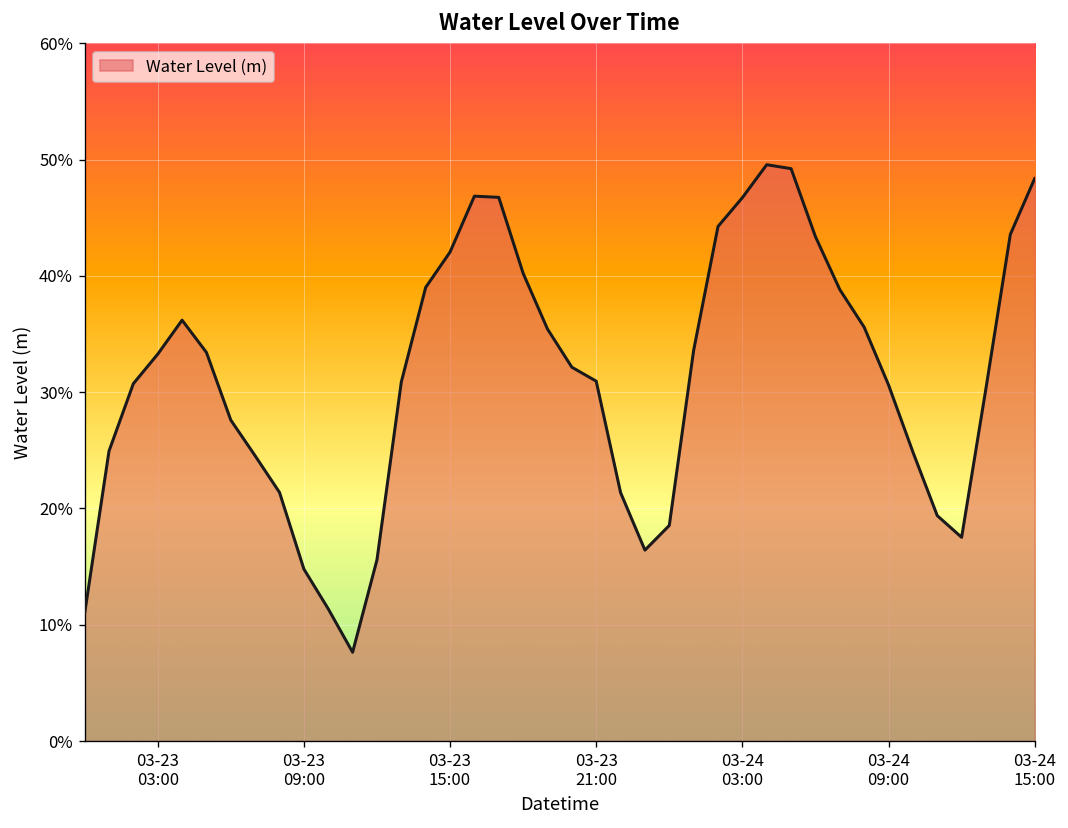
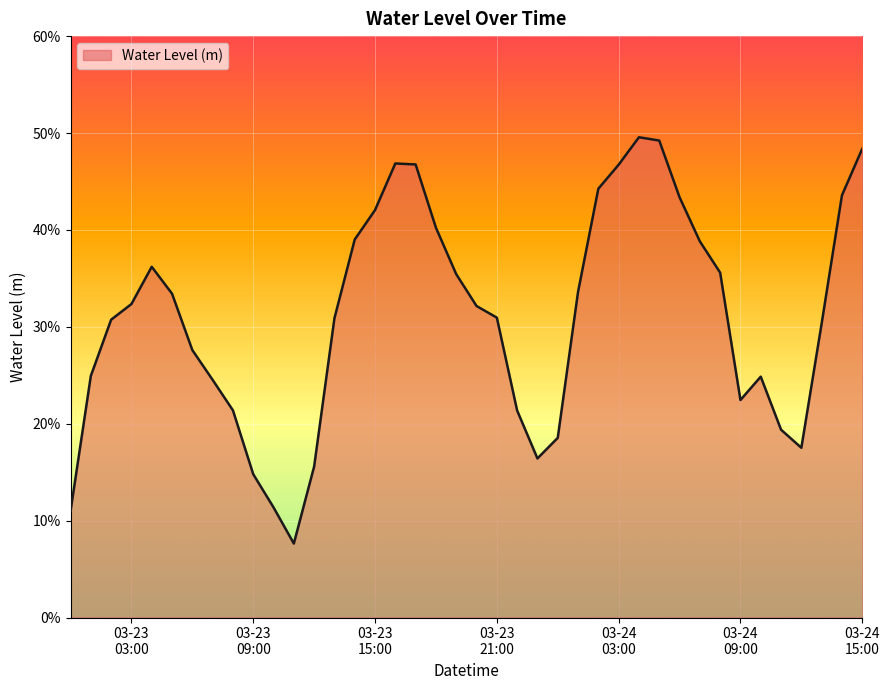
03-23 03:00: 33% -> 32%
03-24 09:00: 31% -> 22%
